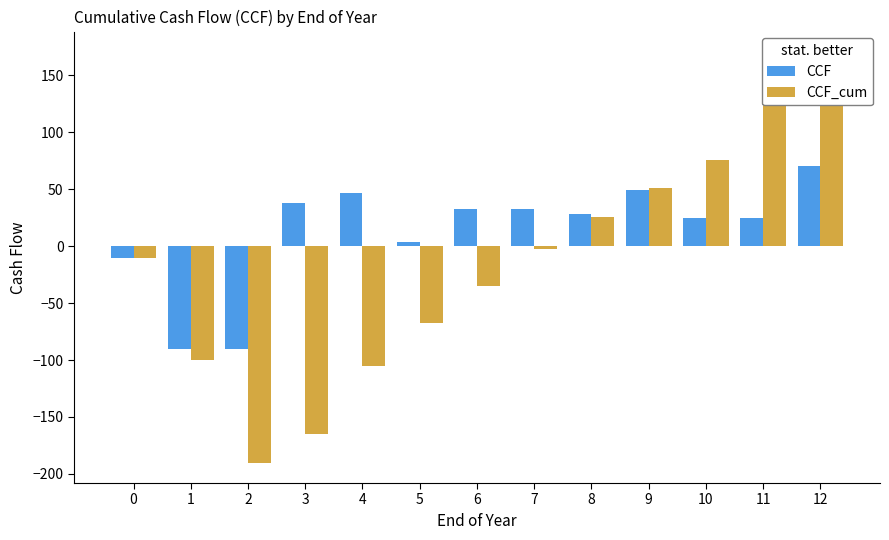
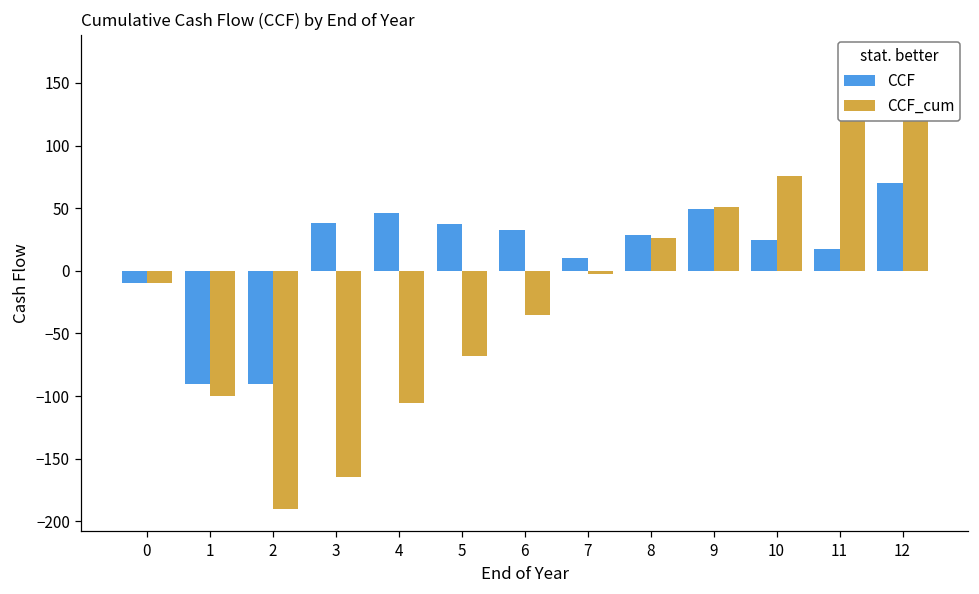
CCF, 5: 4 -> 38
CCF, 7: 33 -> 10
CCF, 11: 25 -> 17
